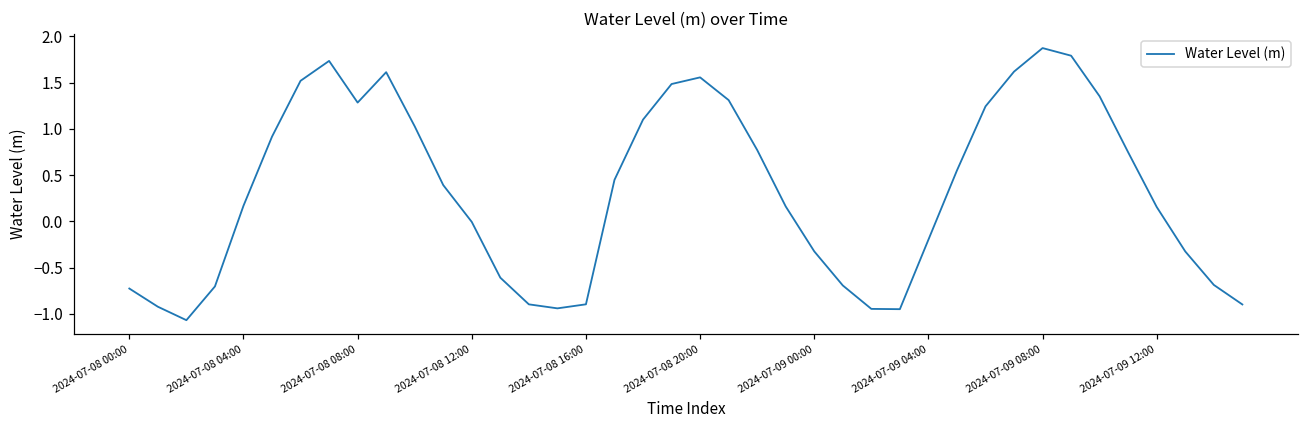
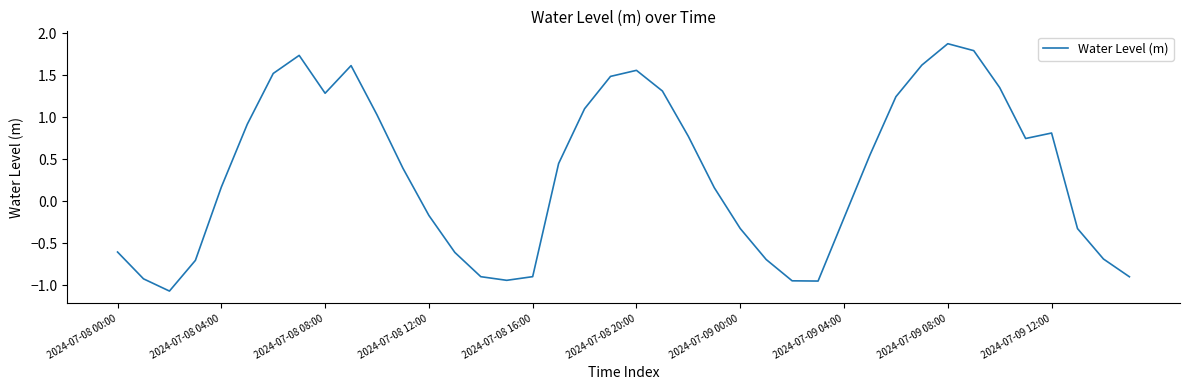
2024-07-08 00:00: -0.7 -> -0.6
2024-07-08 12:00: 0.0 -> -0.2
2024-07-09 12:00: 0.2 -> 0.8
